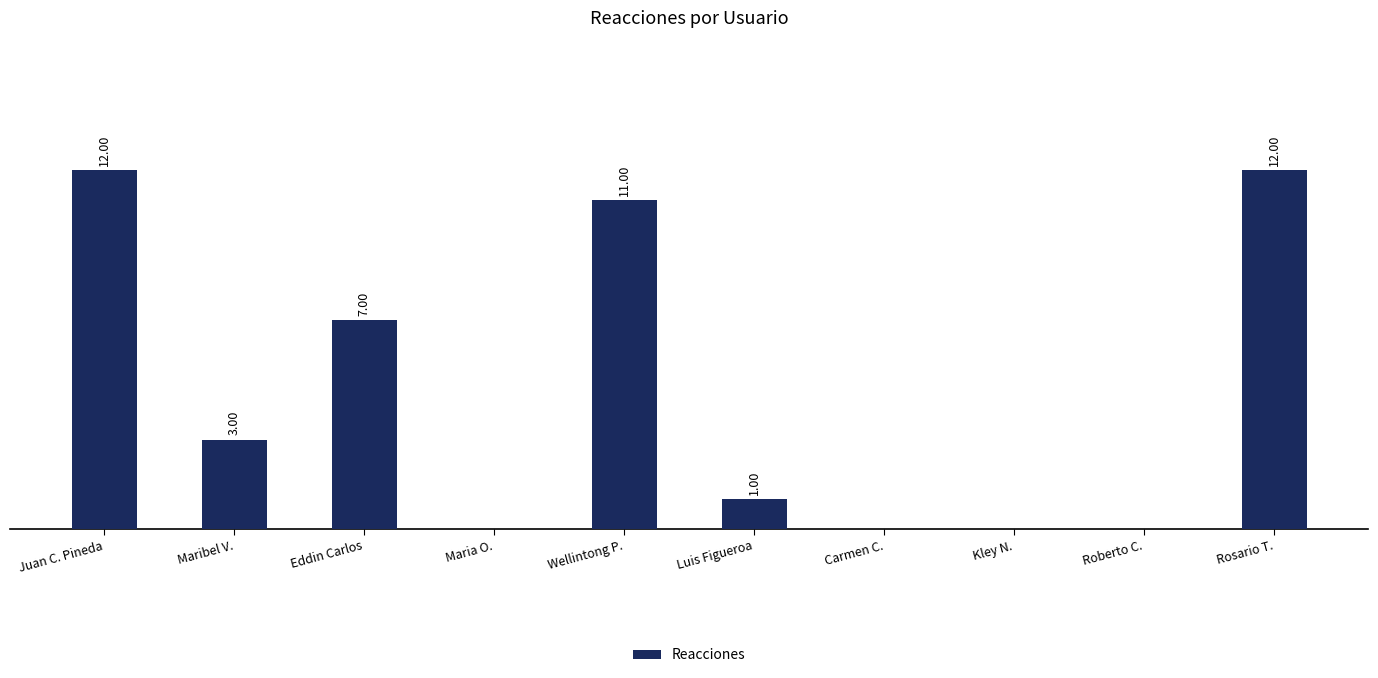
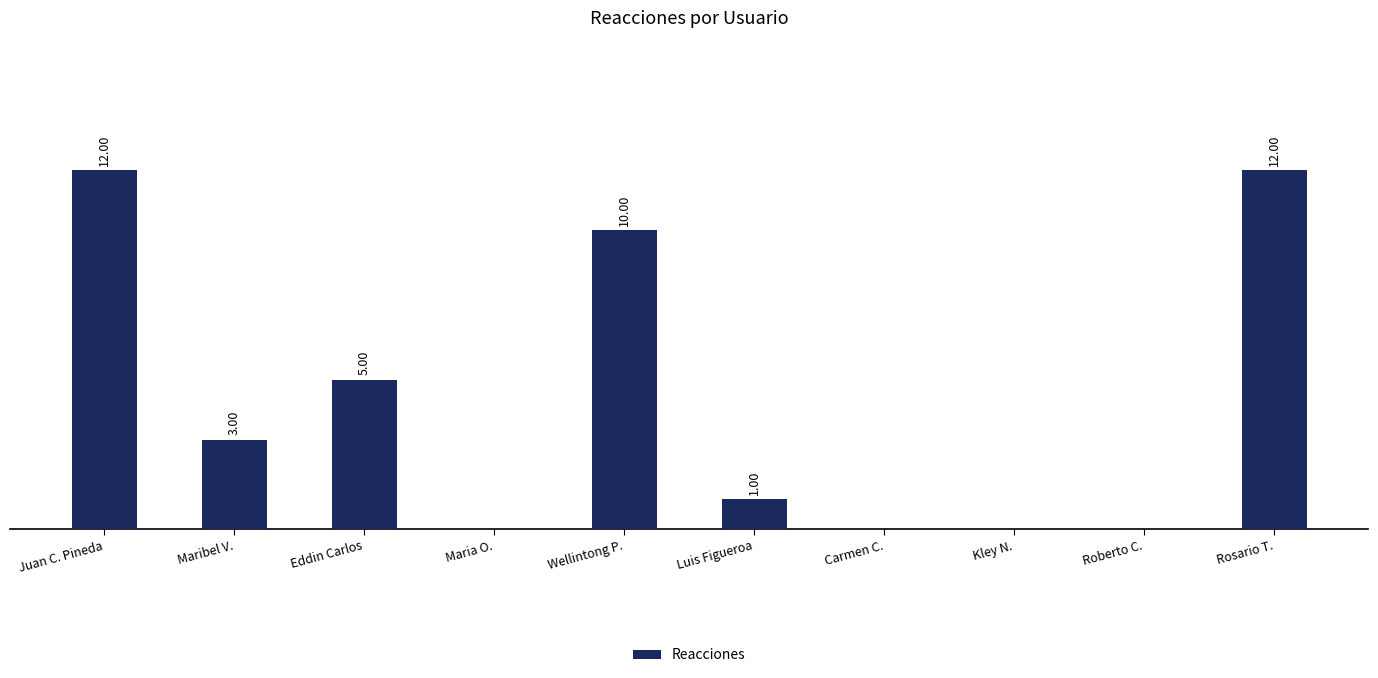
Eddin Carlos: 7.00 -> 5.00
Wellintong P.: 11.00 -> 10.00
